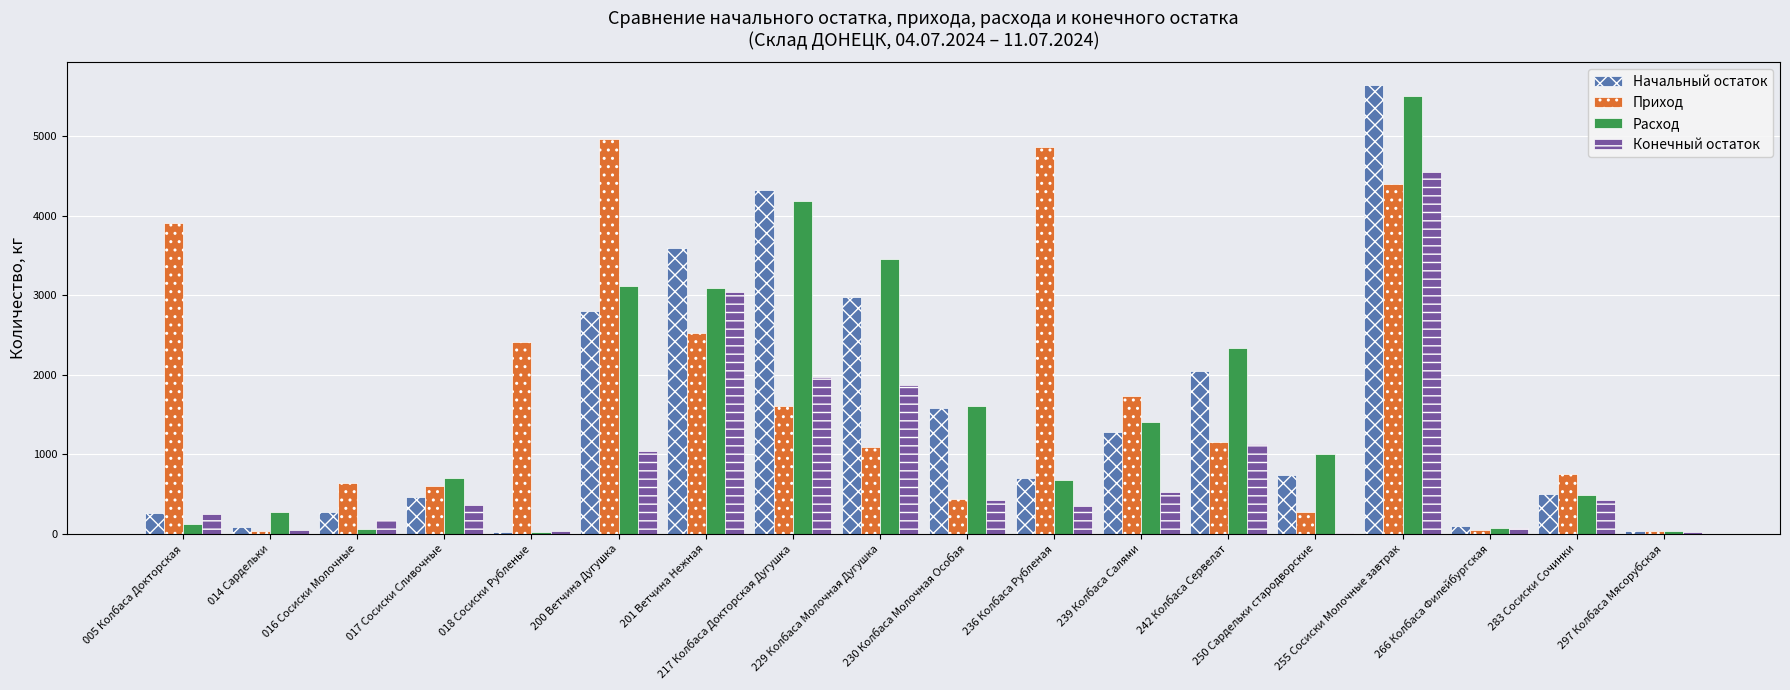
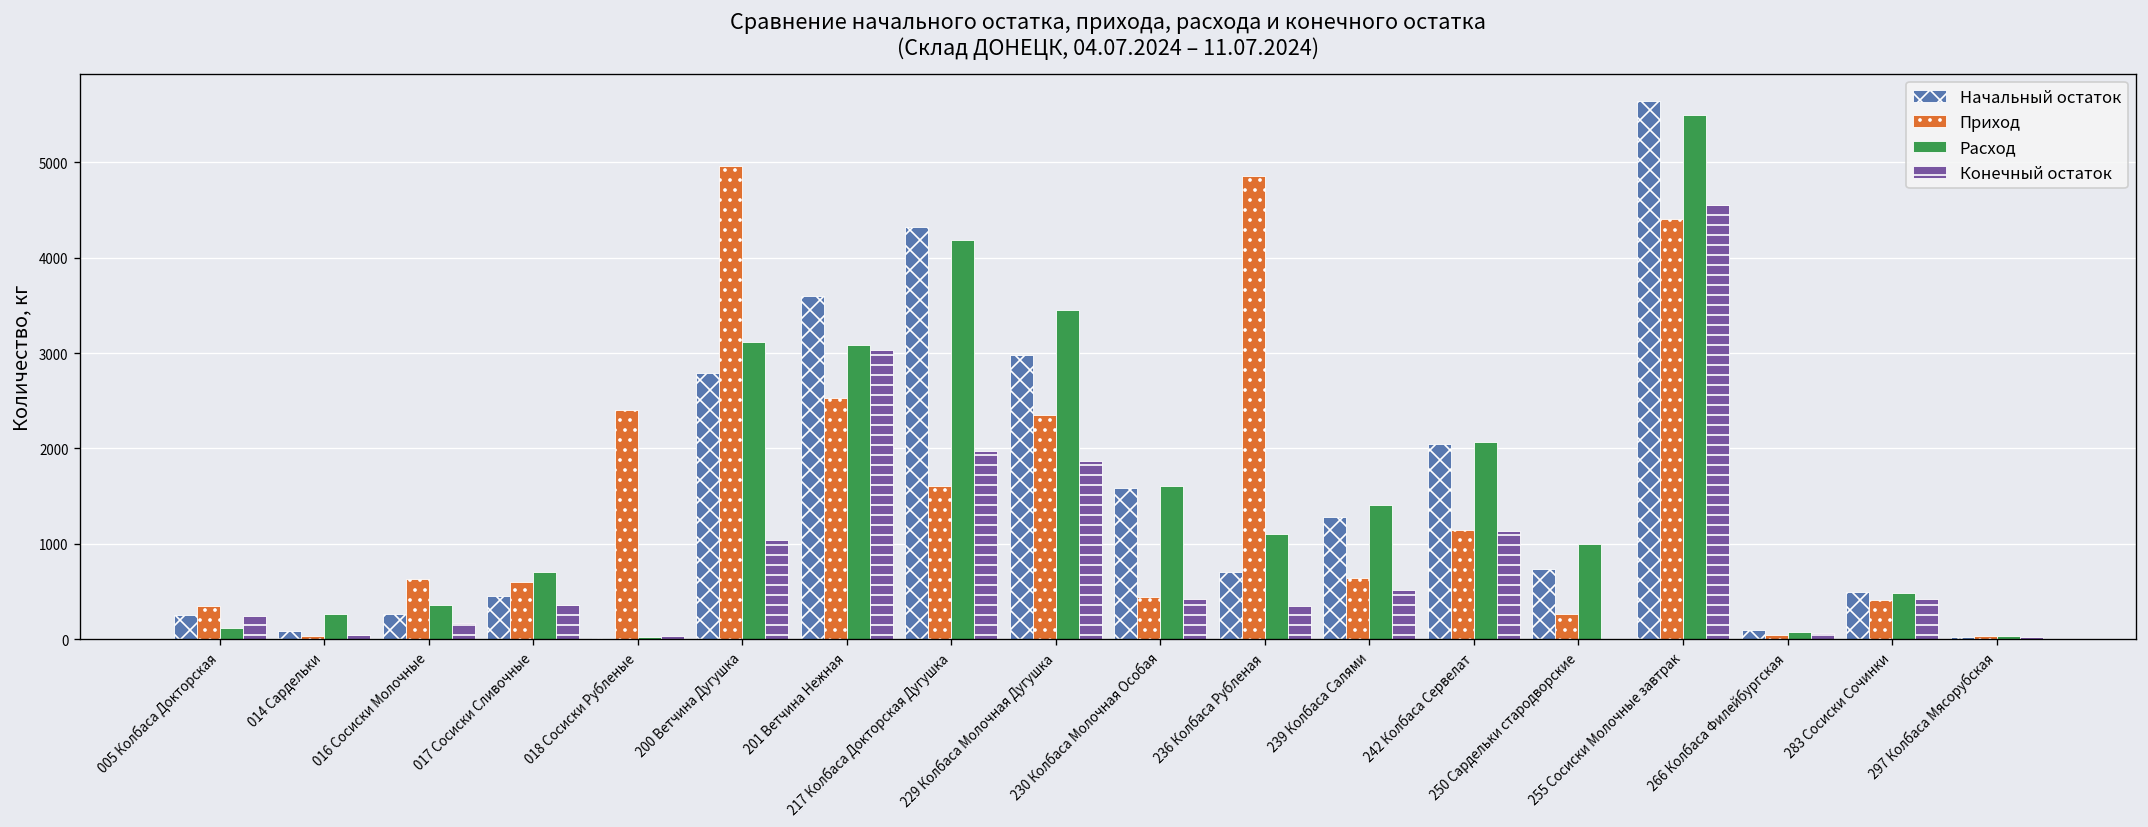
Приход, 005 Колбаса Докторская: 3900 -> 300
Расход, 016 Сосиски Молочные: 100 -> 400
Приход, 229 Колбаса Молочная Дугушка: 1100 -> 2300
Расход, 236 Колбаса Рубленая: 700 -> 1100
Приход, 239 Колбаса Салями: 1700 -> 600
Расход, 242 Колбаса Сервелат: 2300 -> 2100
Приход, 283 Сосиски Сочинки: 800 -> 400
